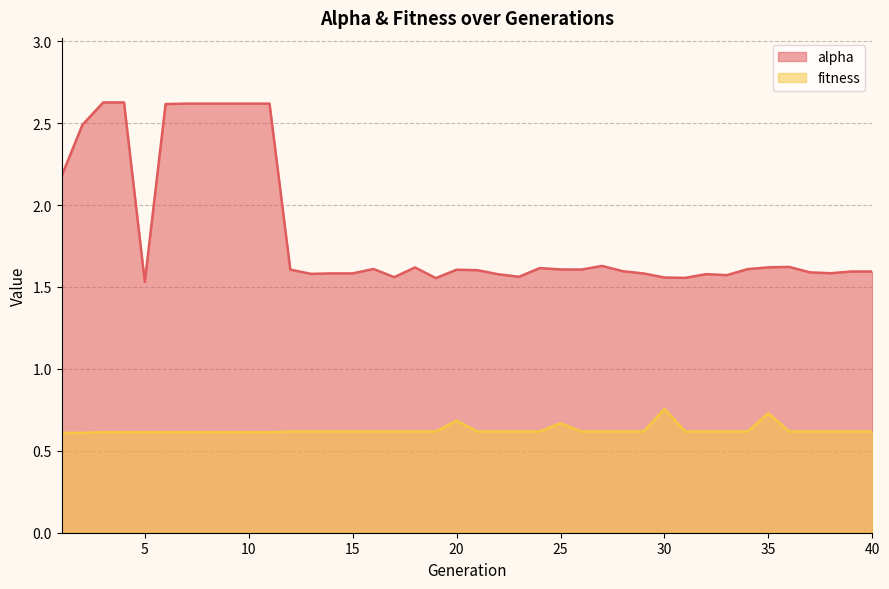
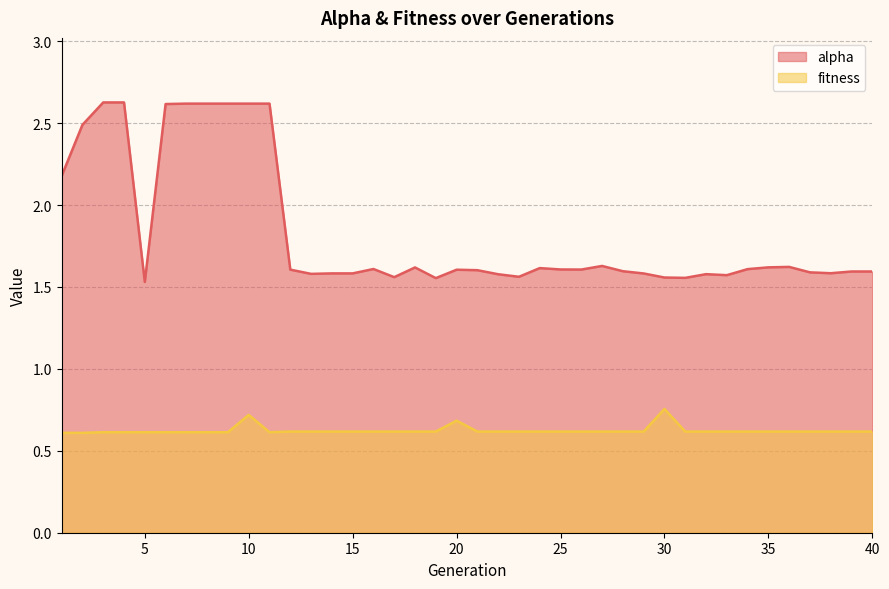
fitness, 10: 0.61 -> 0.72
fitness, 25: 0.67 -> 0.62
fitness, 35: 0.73 -> 0.62
